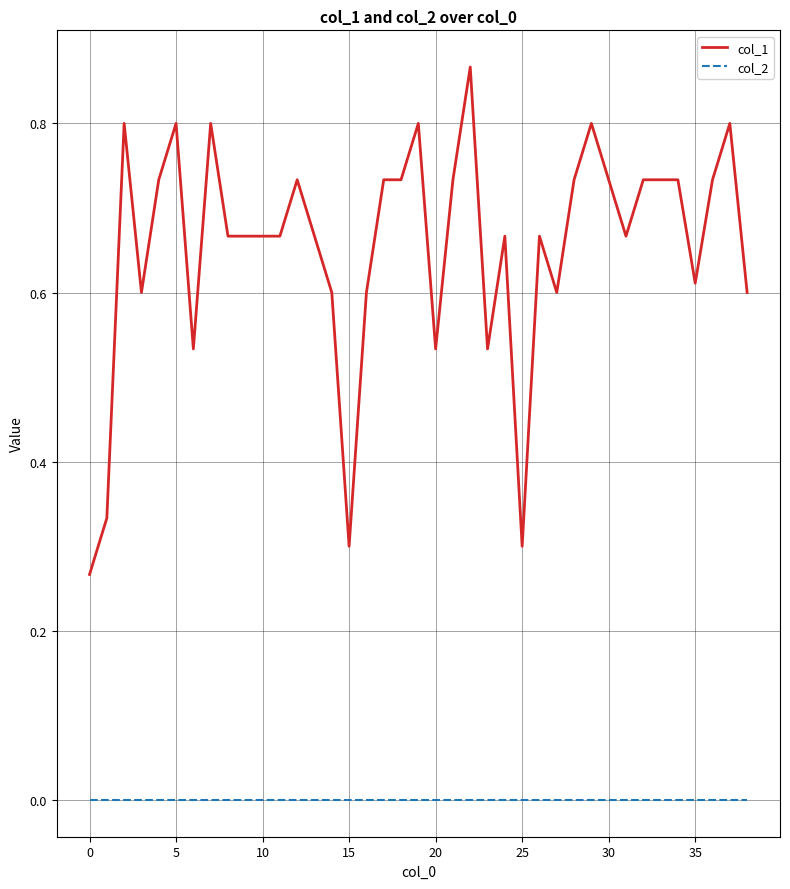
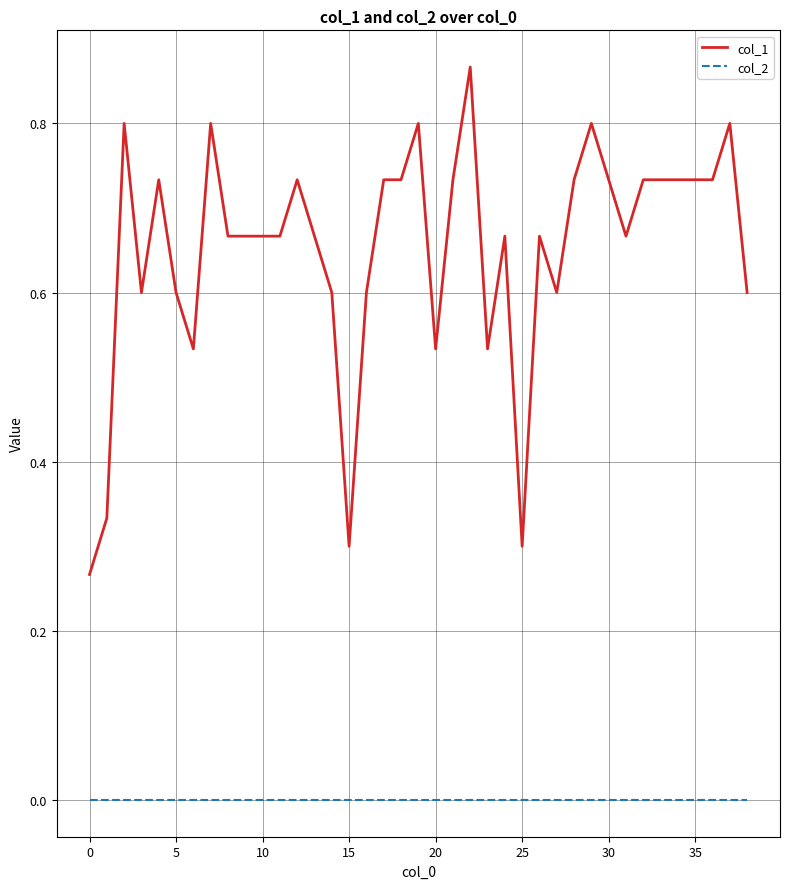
col_1, 5: 0.8 -> 0.6
col_1, 35: 0.61 -> 0.73
